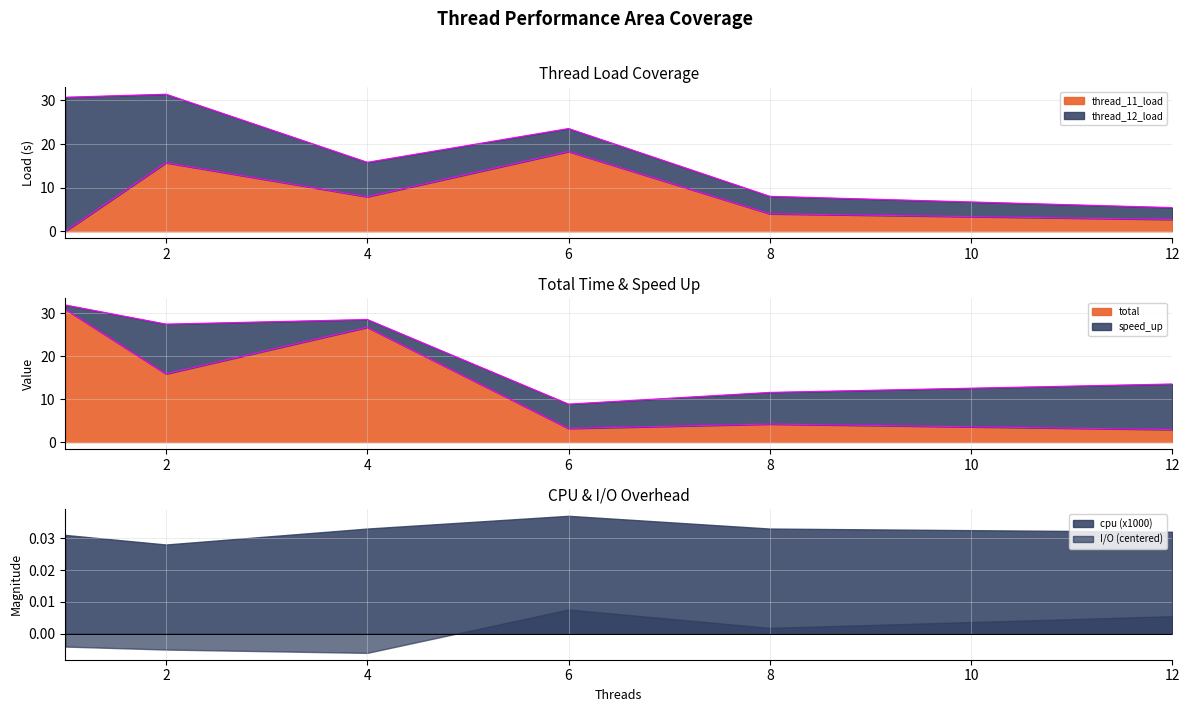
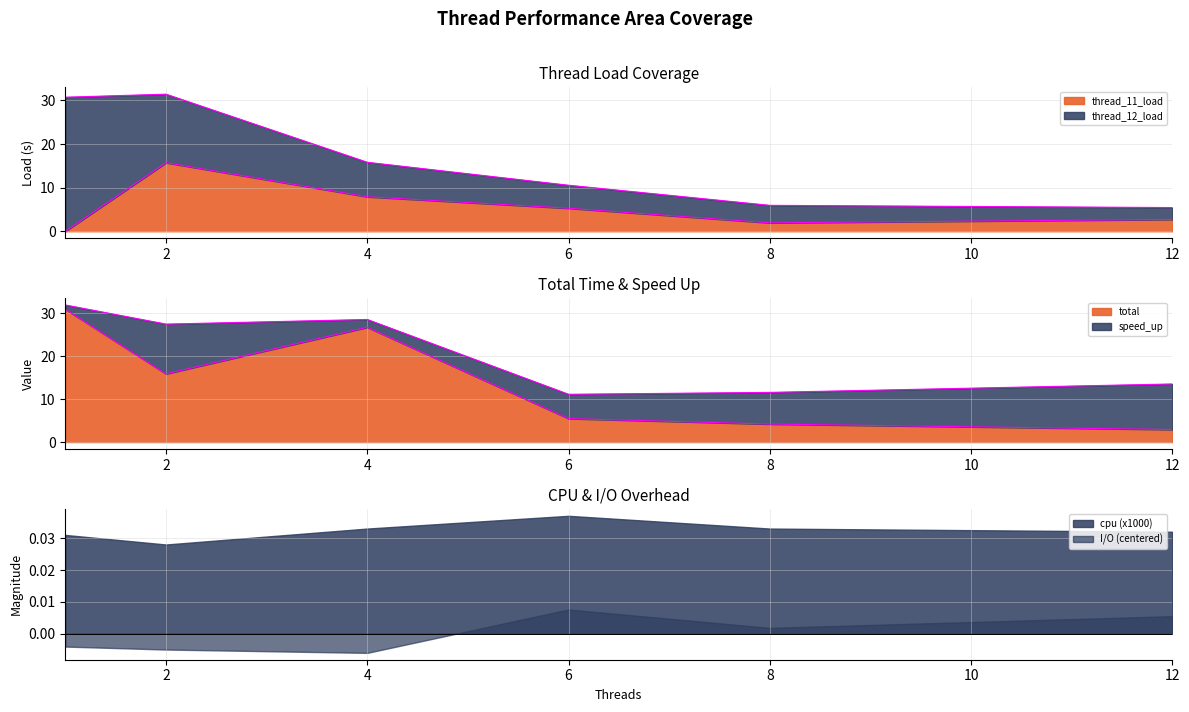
Thread Load Coverage, thread_11_load, 6: 18 -> 5
Thread Load Coverage, thread_11_load, 8: 4 -> 2
Total Time & Speed Up, total, 6: 3 -> 5
